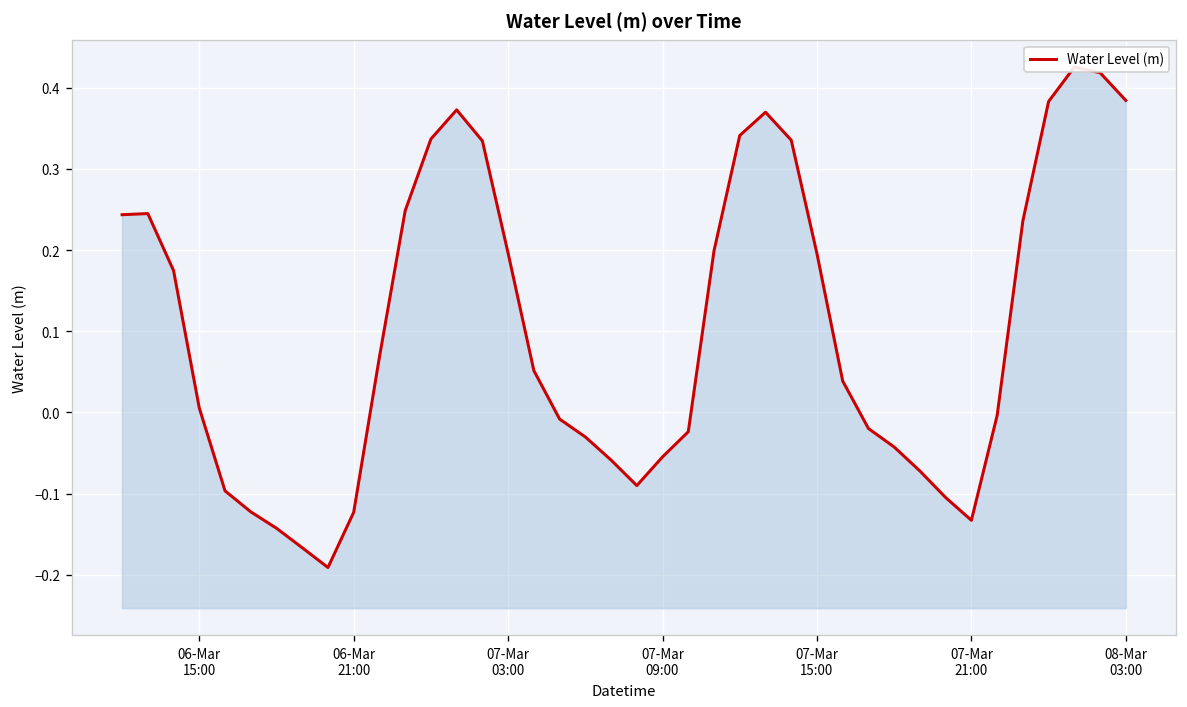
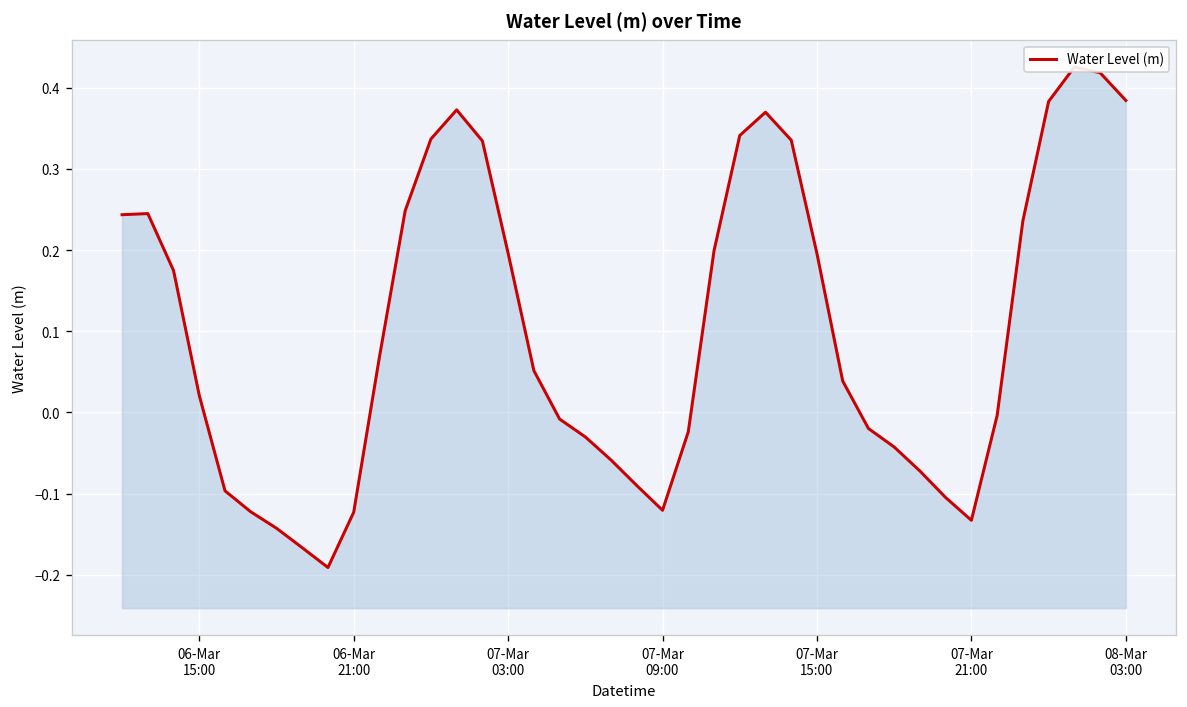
06-Mar 15:00: 0.01 -> 0.02
07-Mar 09:00: -0.05 -> -0.12
